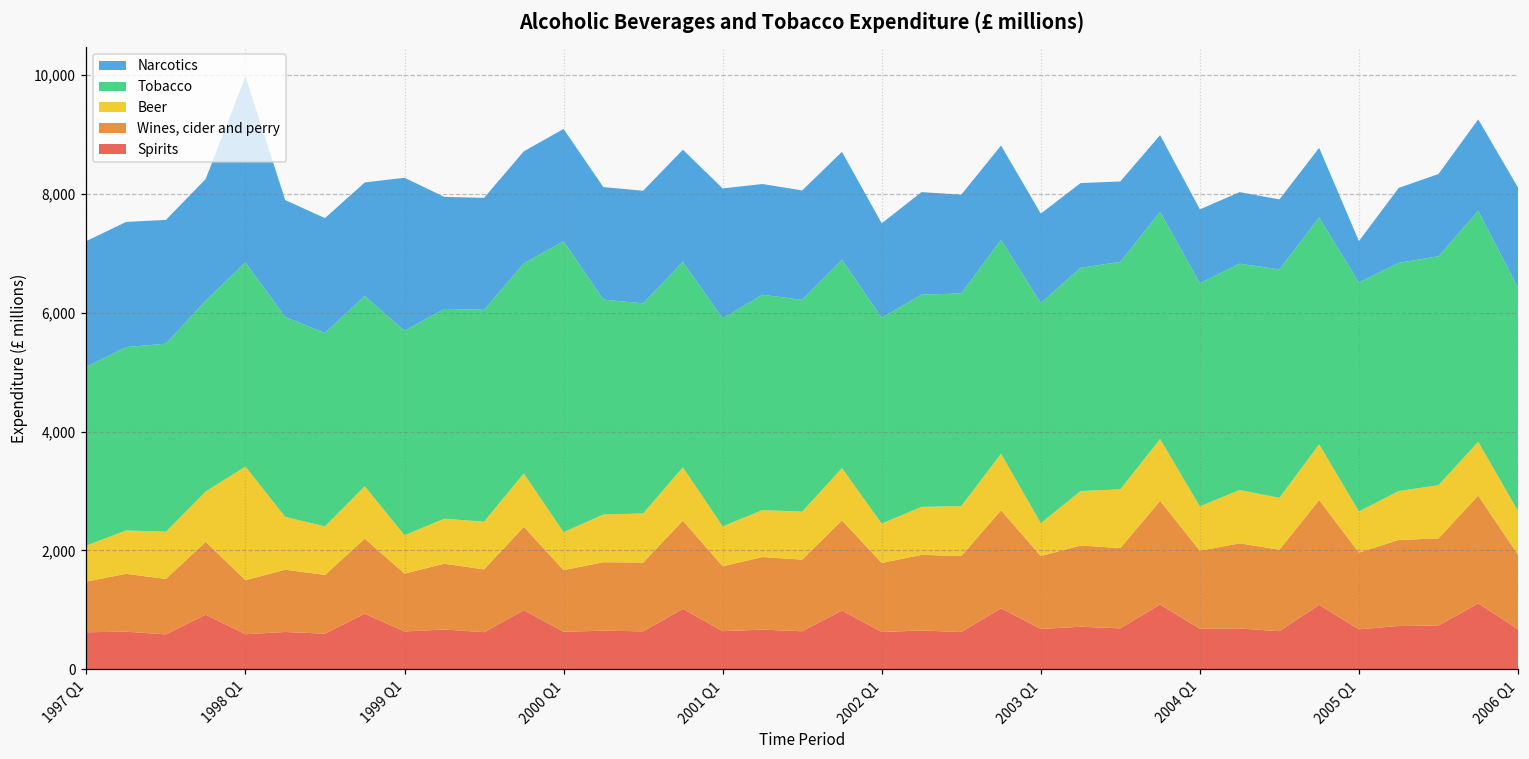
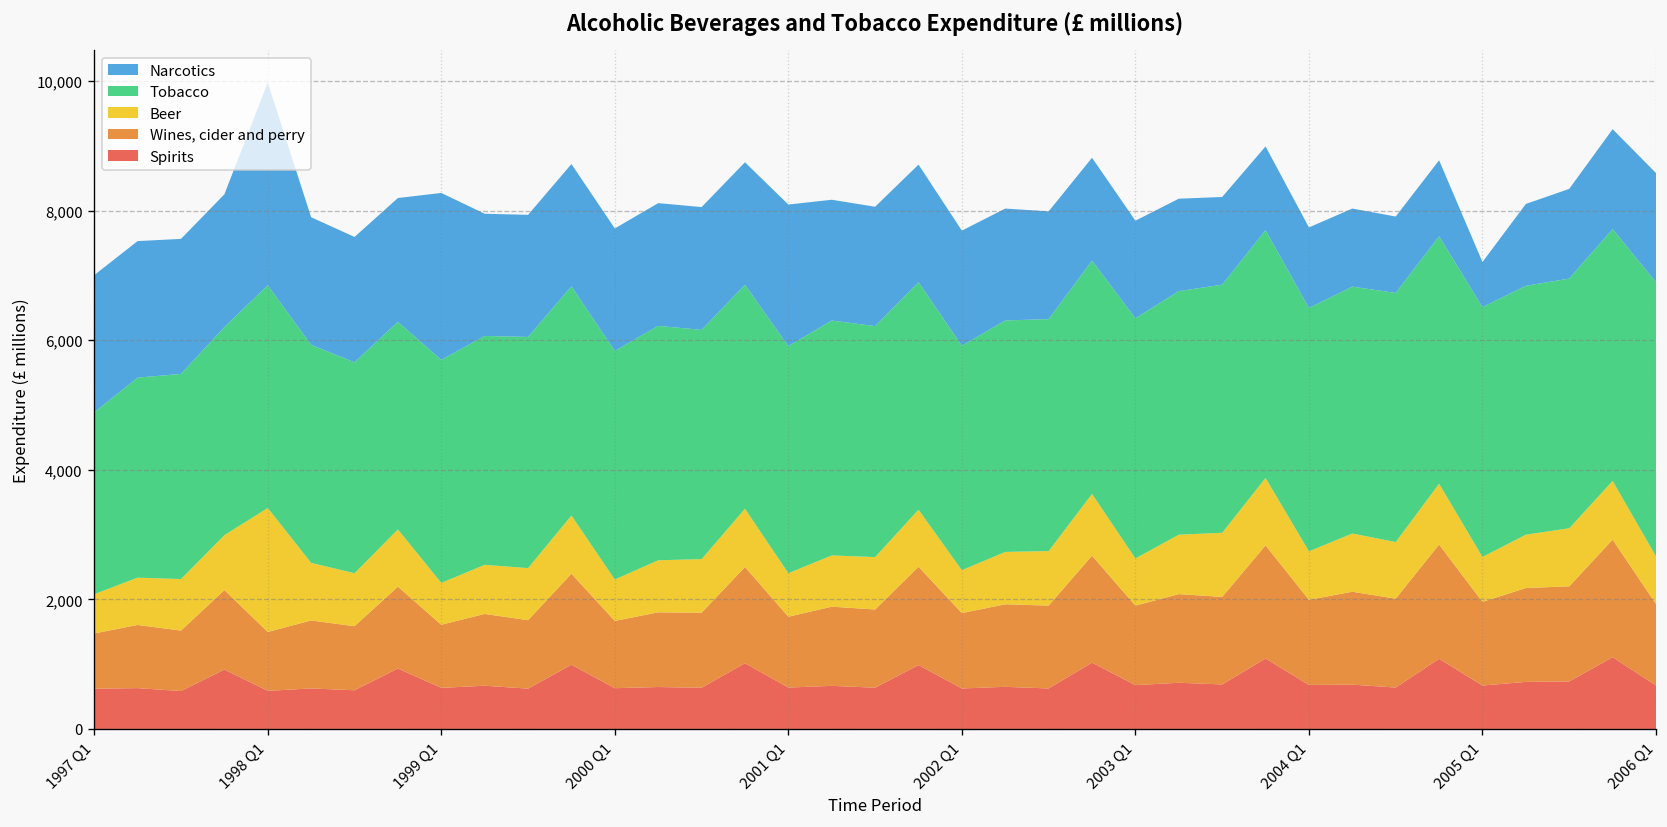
Tobacco, 1997 Q1: 3,000 -> 2,800
Tobacco, 2000 Q1: 4,900 -> 3,500
Narcotics, 2002 Q1: 1,600 -> 1,800
Beer, 2003 Q1: 600 -> 700
Tobacco, 2006 Q1: 3,800 -> 4,200
